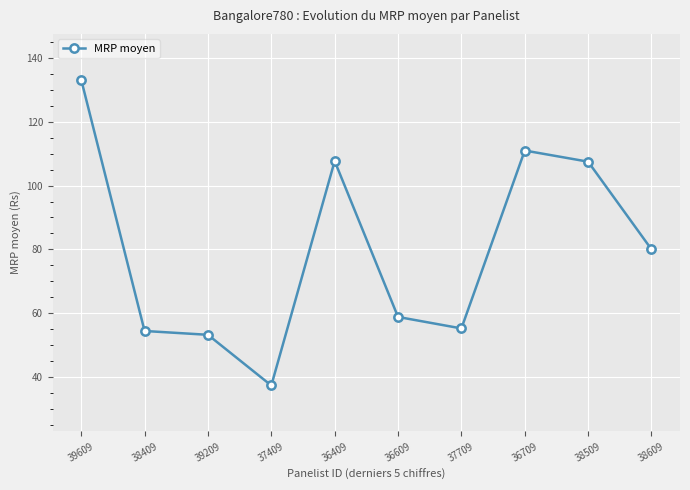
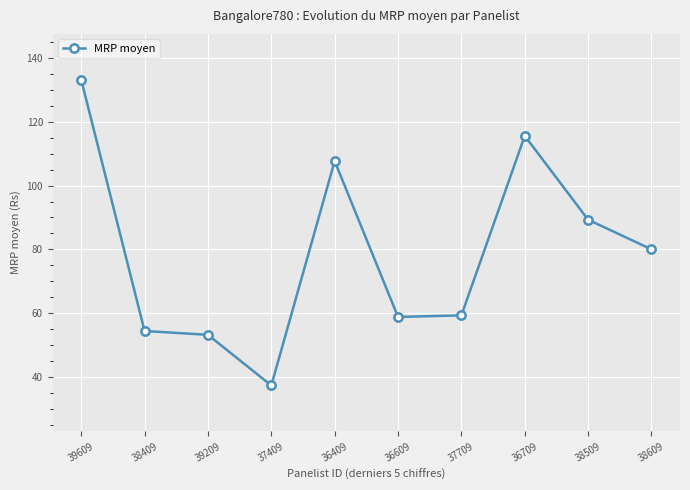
37709: 55 -> 59
36709: 111 -> 116
38509: 108 -> 89
